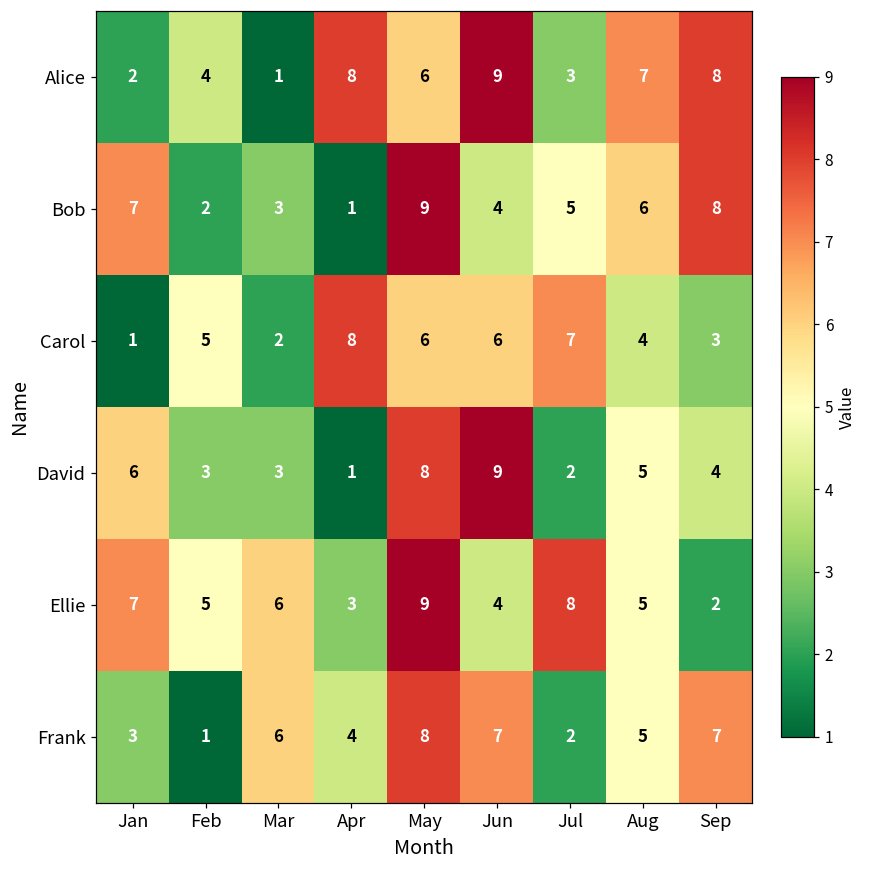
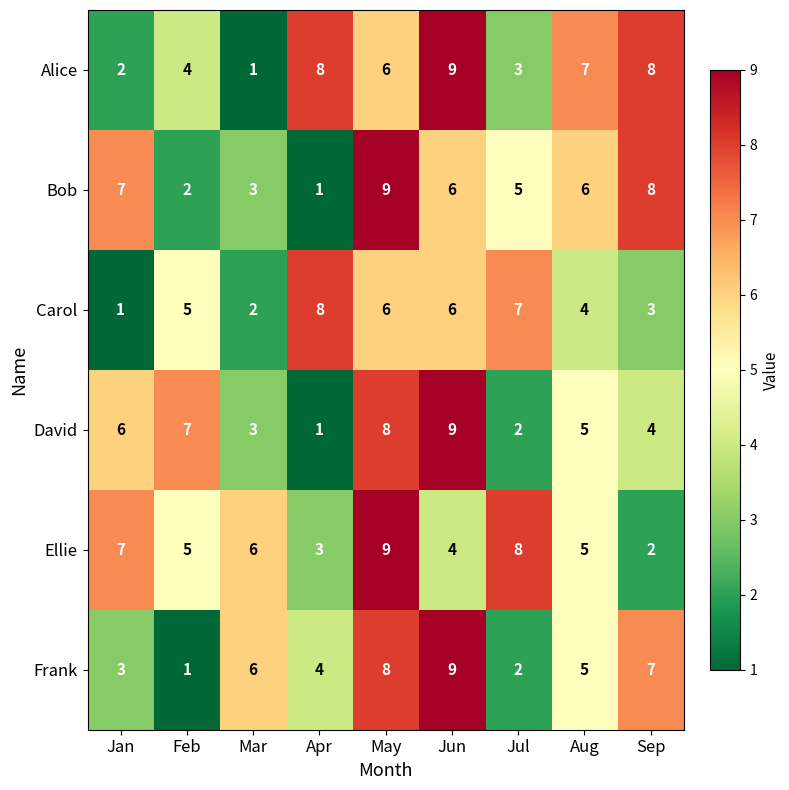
Bob, Jun: 4 -> 6
David, Feb: 3 -> 7
Frank, Jun: 7 -> 9
